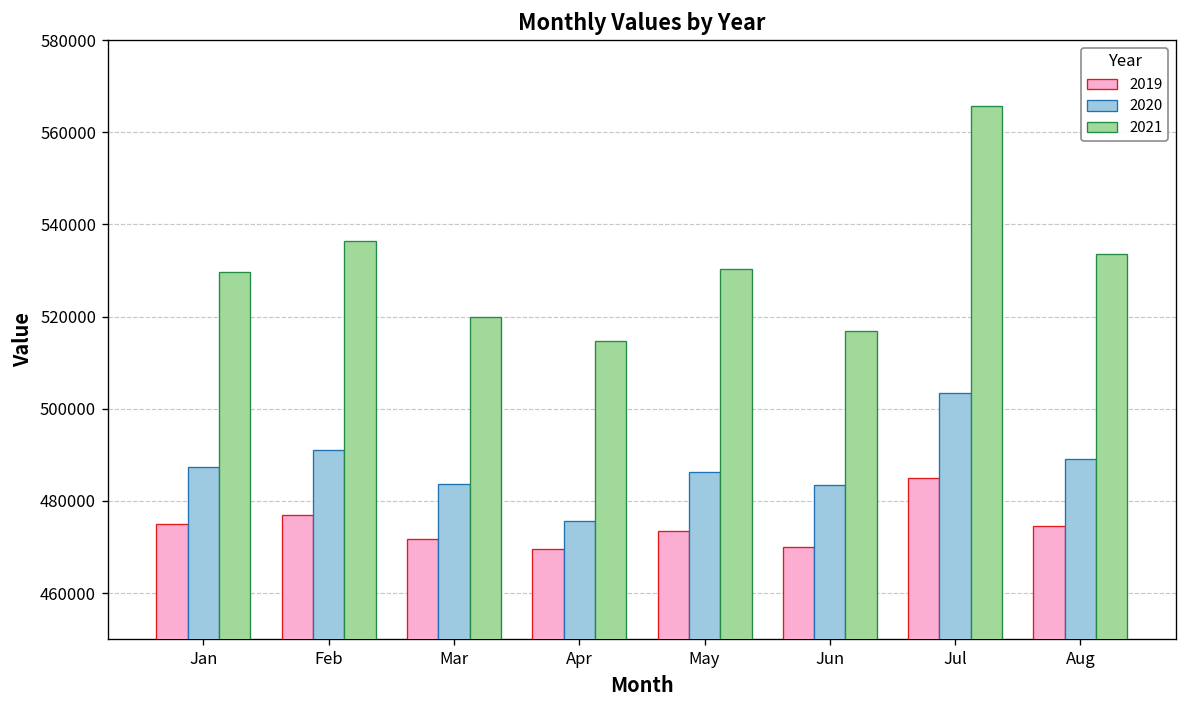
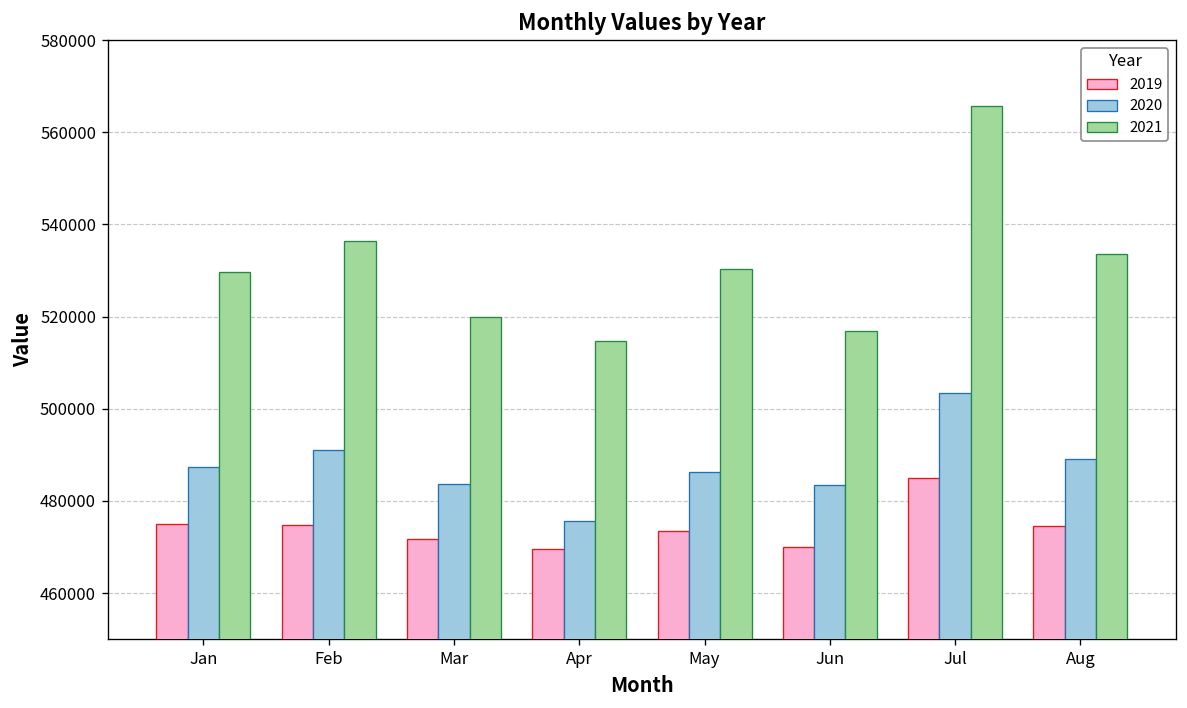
2019, Feb: 477000 -> 475000
